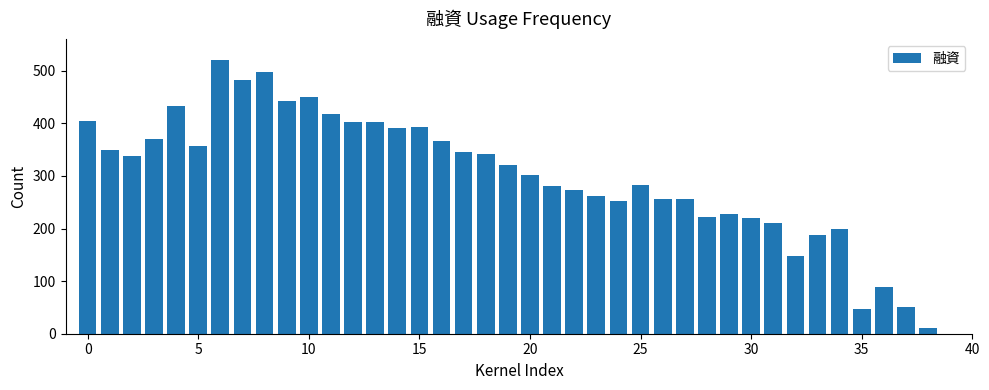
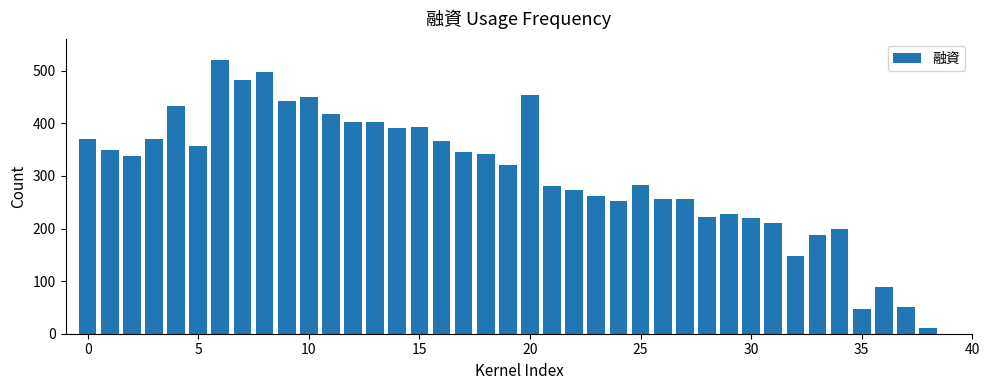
0: 410 -> 370
20: 300 -> 450
